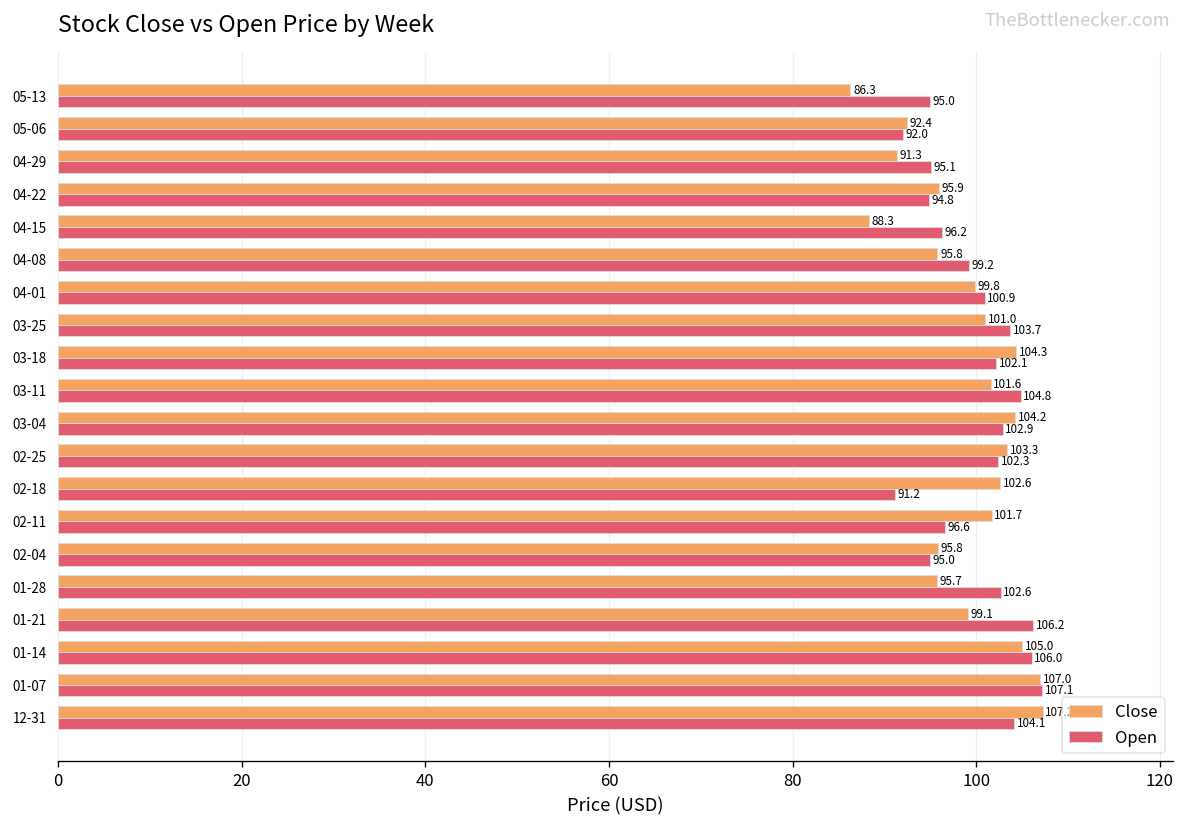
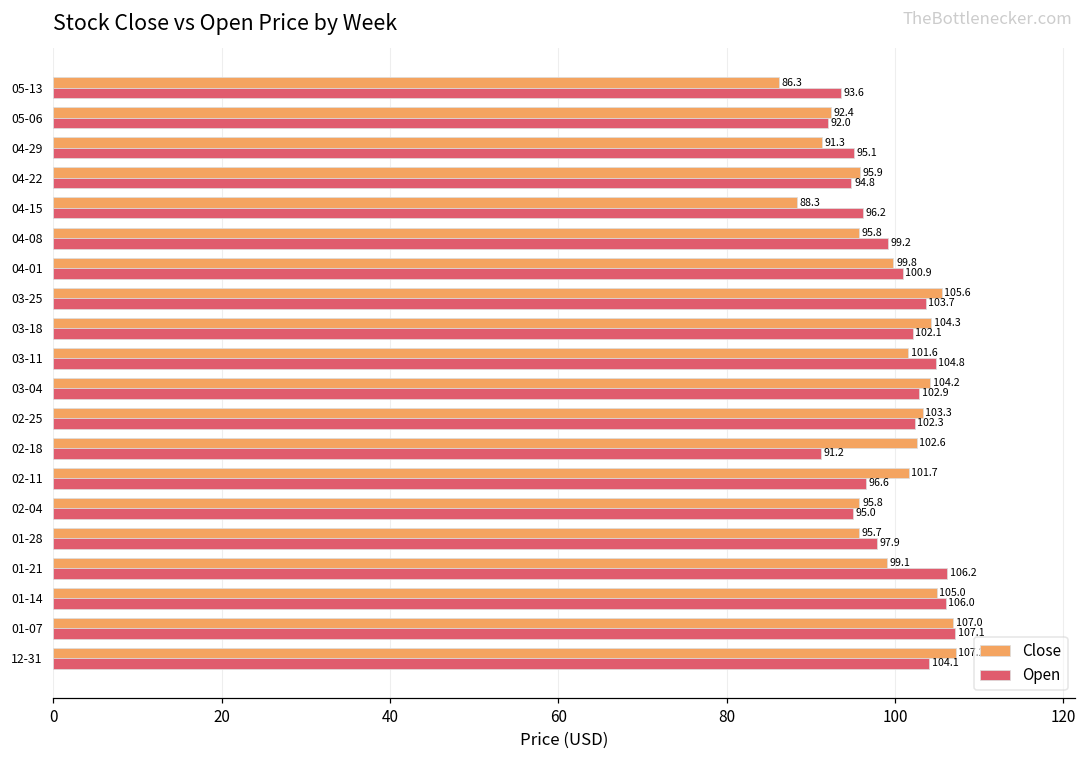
Open, 05-13: 95.0 -> 93.6
Close, 03-25: 101.0 -> 105.6
Open, 01-28: 102.6 -> 97.9
